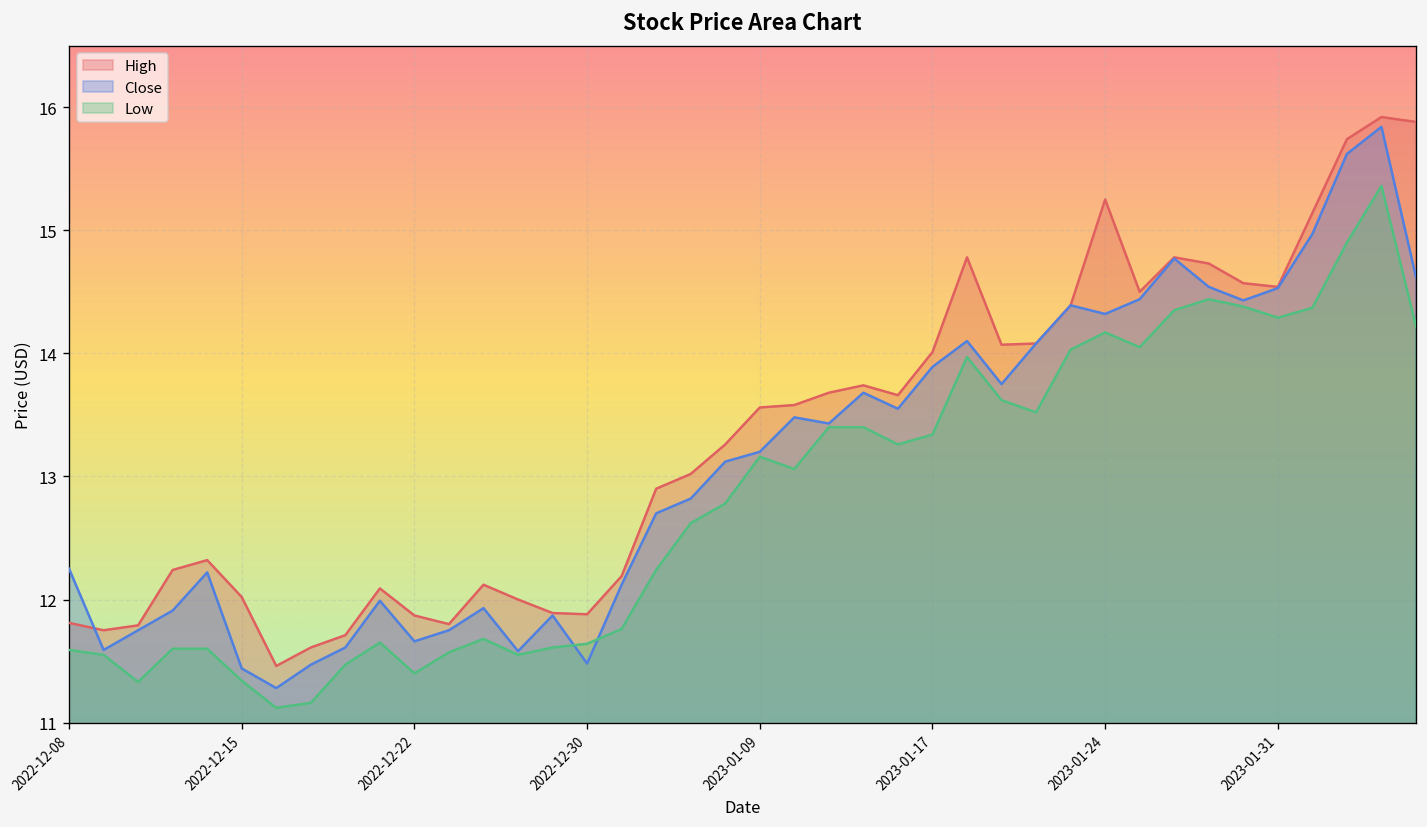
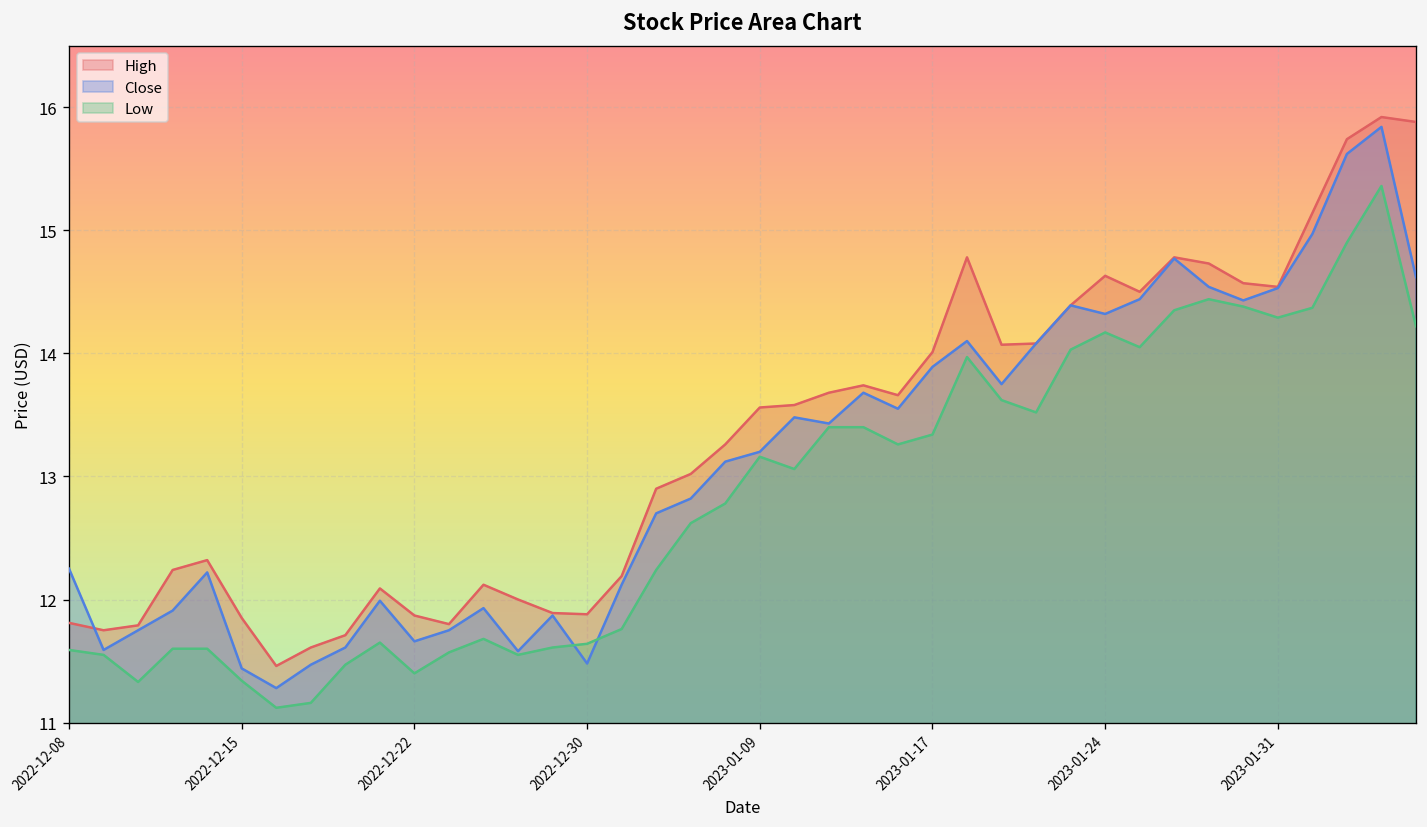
High, 2022-12-15: 12.02 -> 11.85
High, 2023-01-24: 15.25 -> 14.63
